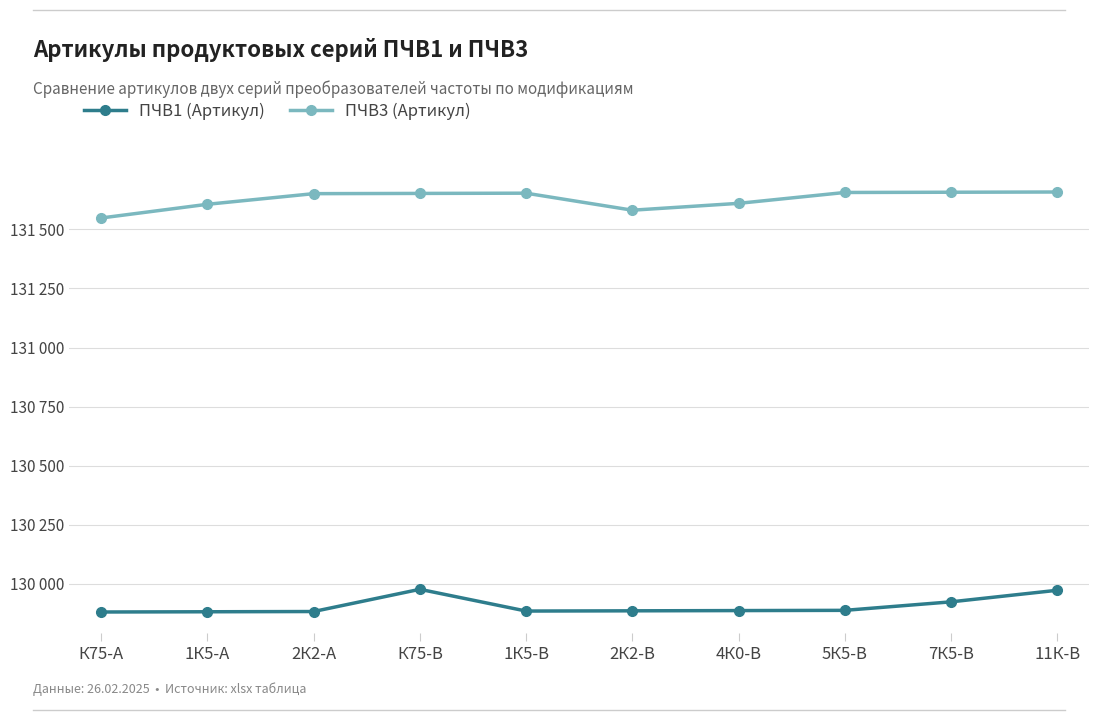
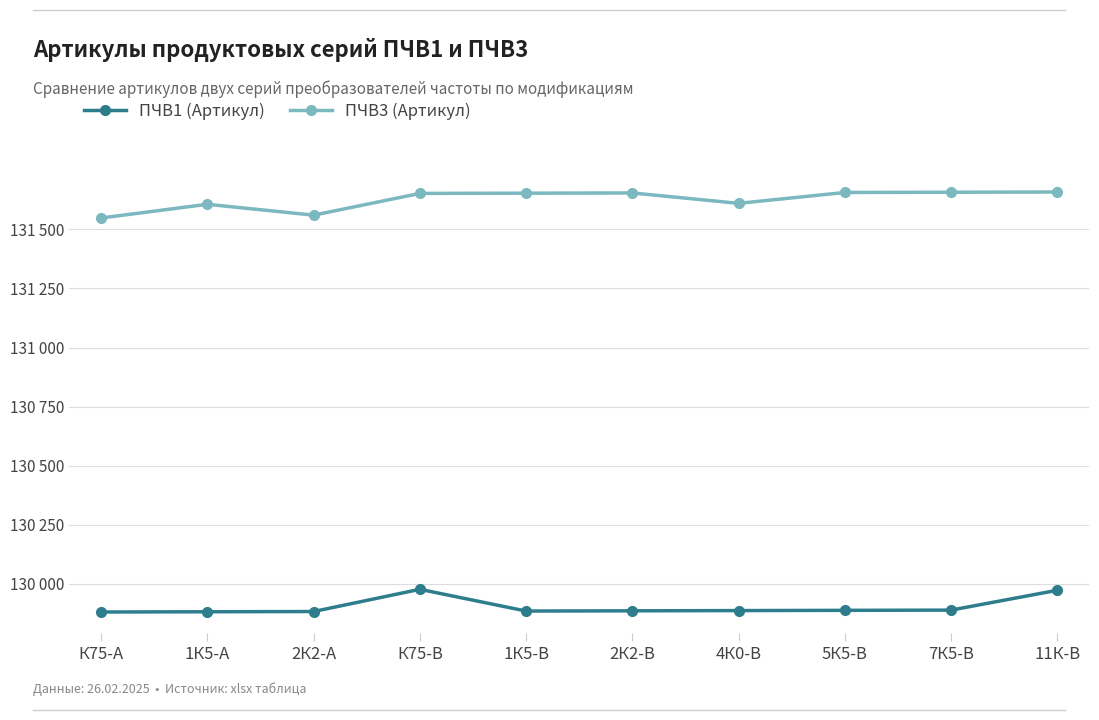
ПЧВ3 (Артикул), 2К2-А: 131650 -> 131560
ПЧВ3 (Артикул), 2К2-В: 131580 -> 131650
ПЧВ1 (Артикул), 7К5-В: 129920 -> 129890
